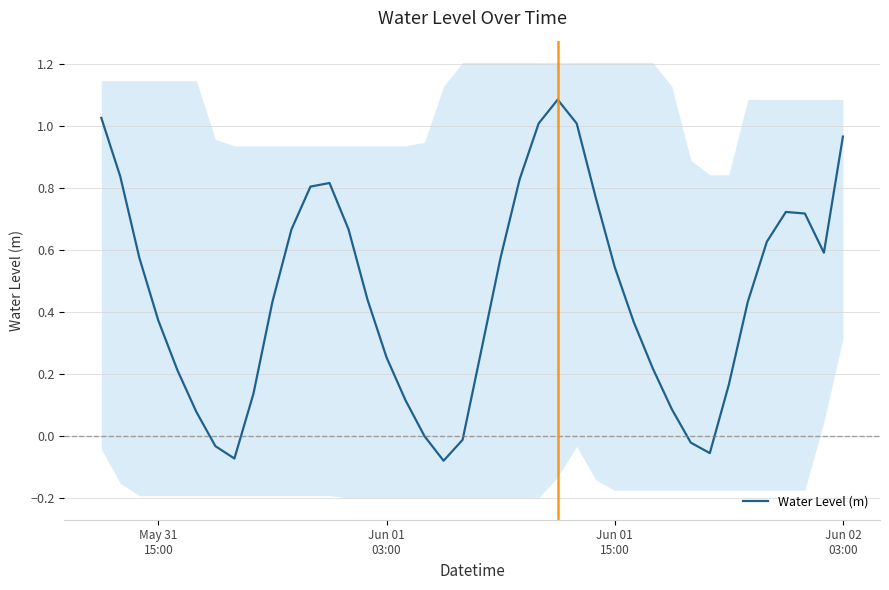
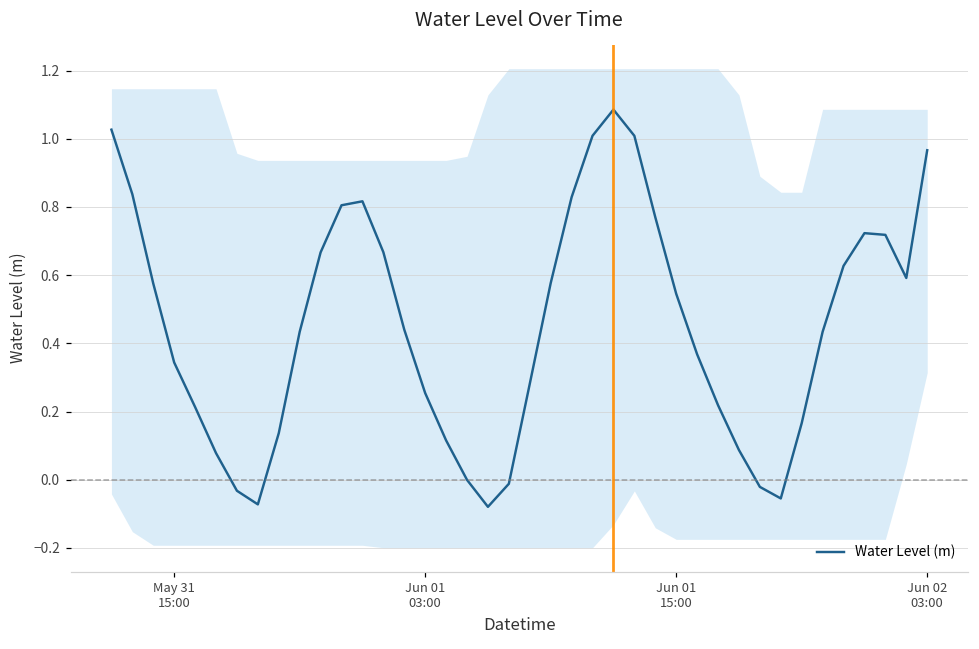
Water Level (m), May 31 15:00: 0.37 -> 0.34
